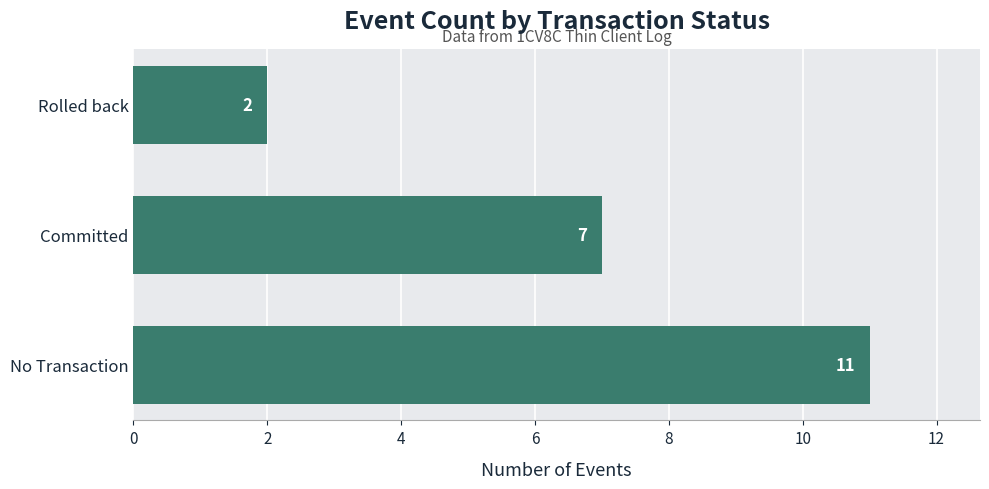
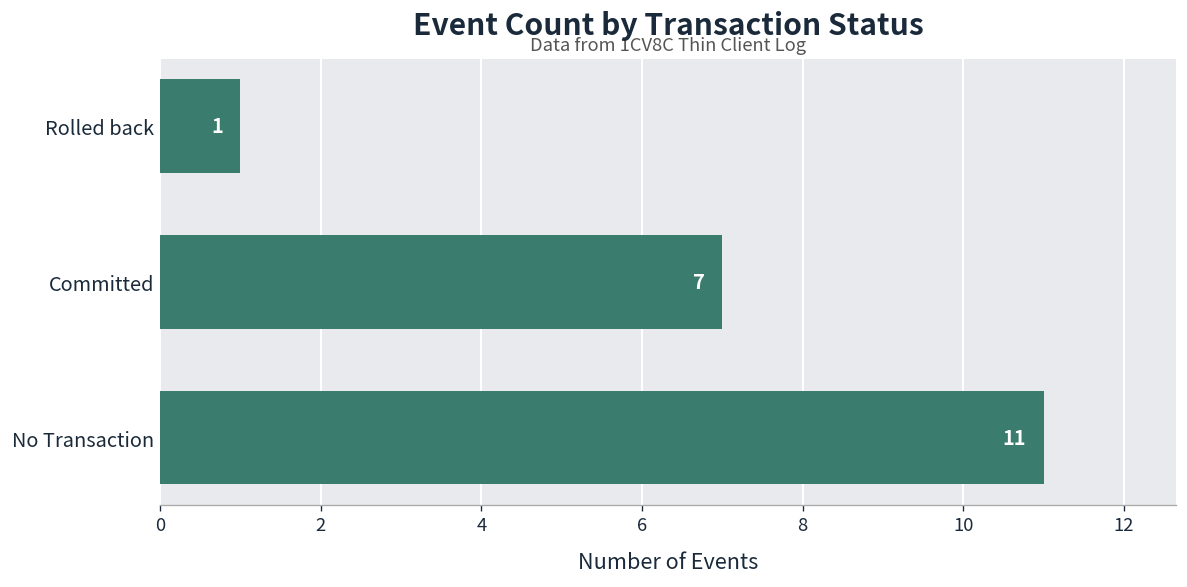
Rolled back: 2 -> 1
